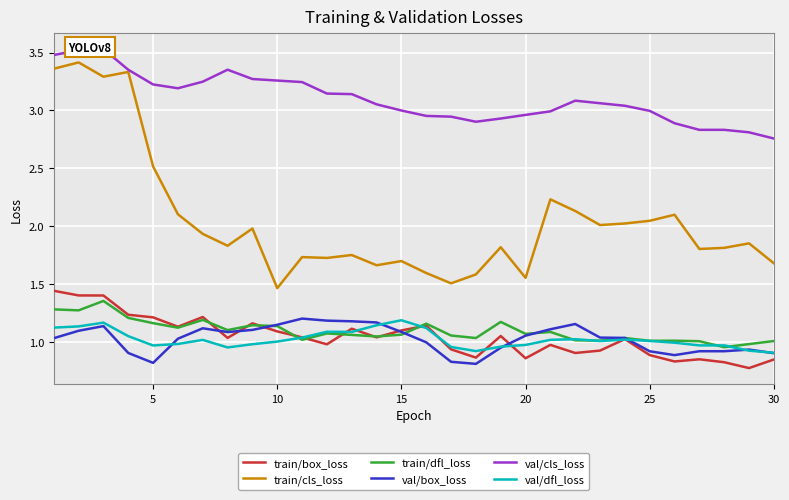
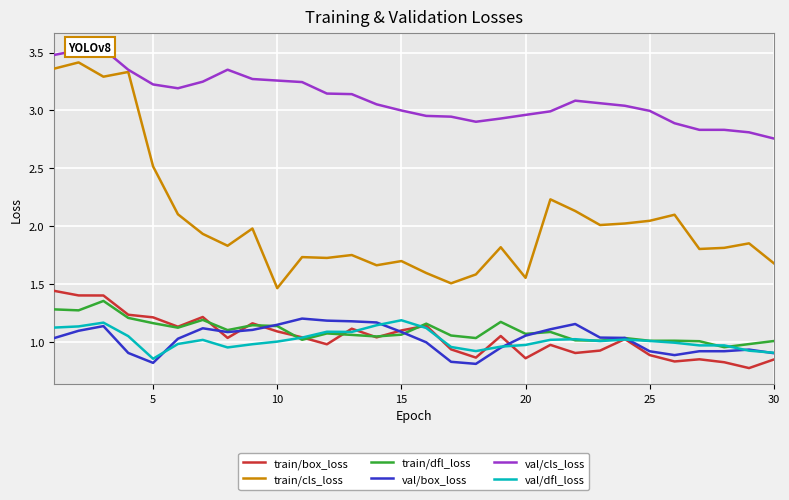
val/dfl_loss, 5: 0.97 -> 0.85
